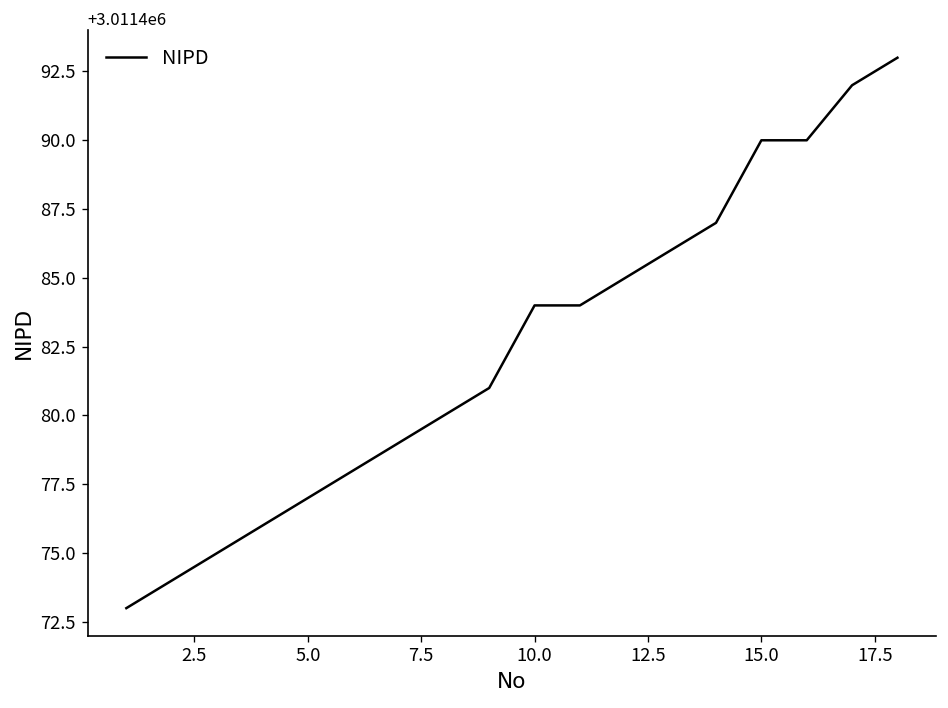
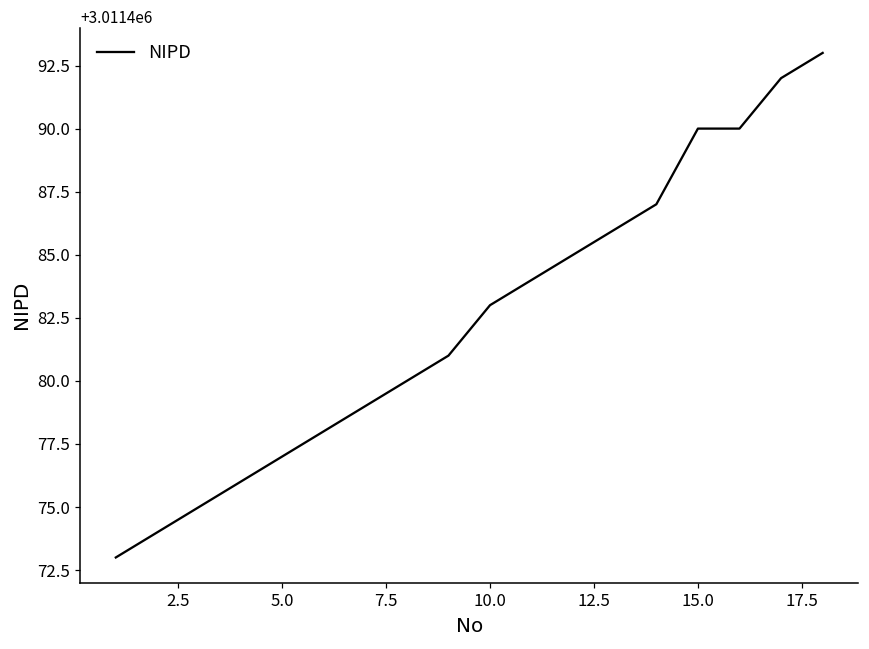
10.0: 3011484 -> 3011483
